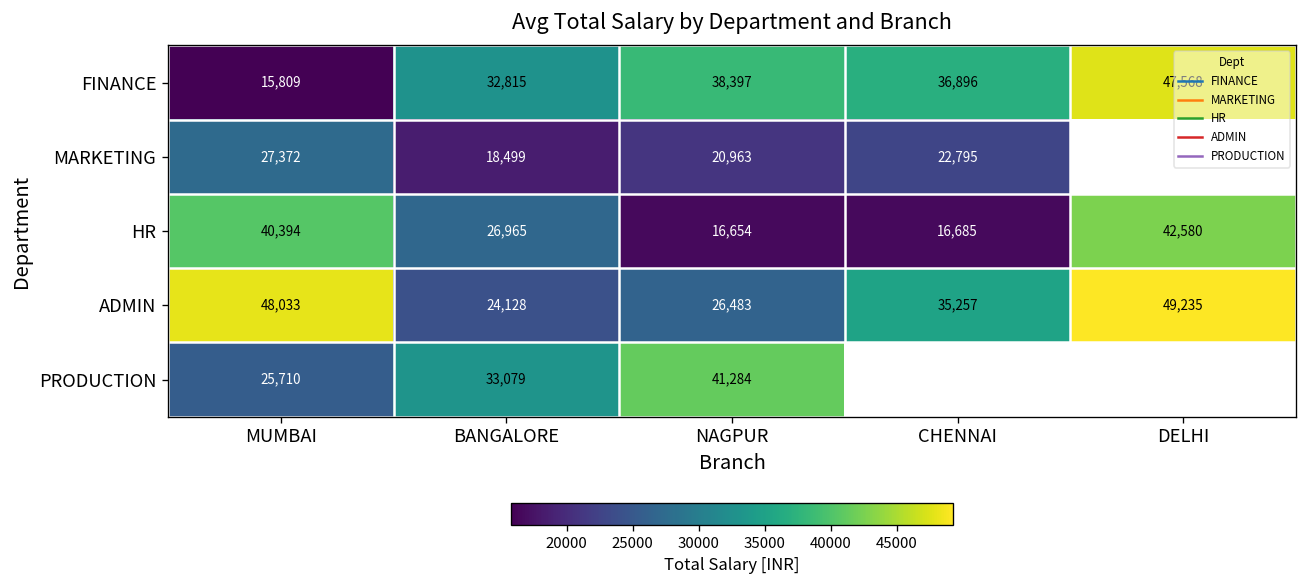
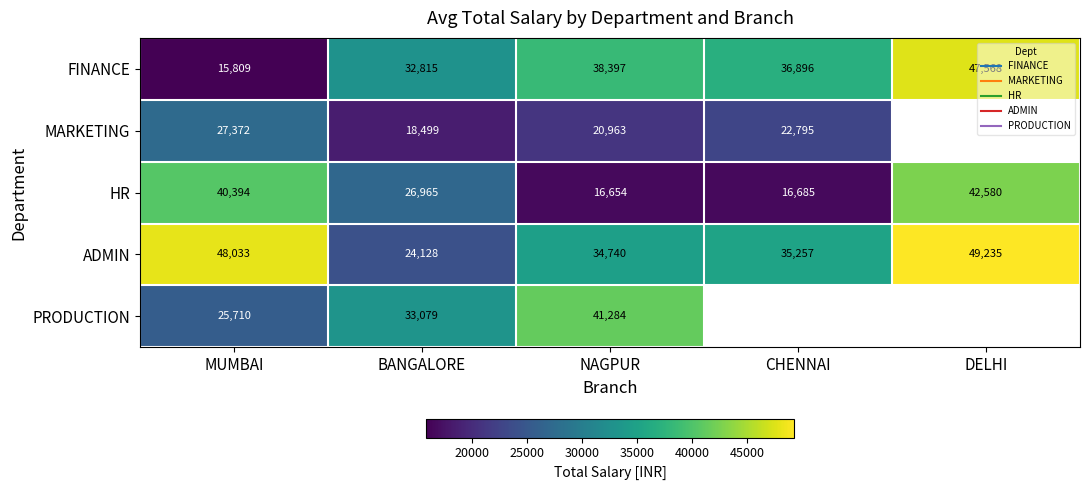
ADMIN, NAGPUR: 26,483 -> 34,740
